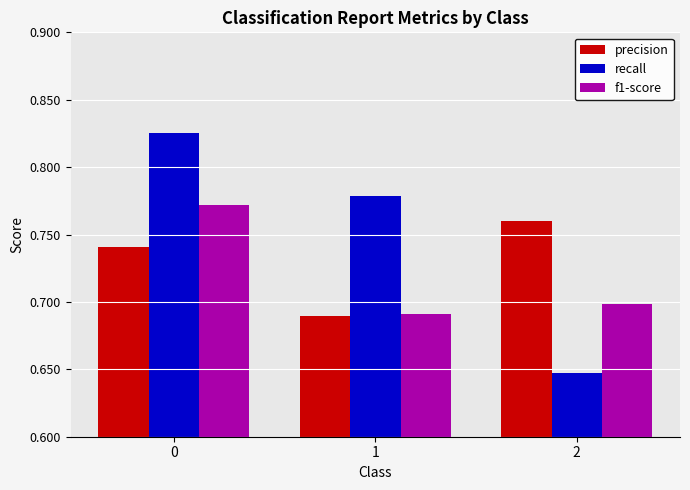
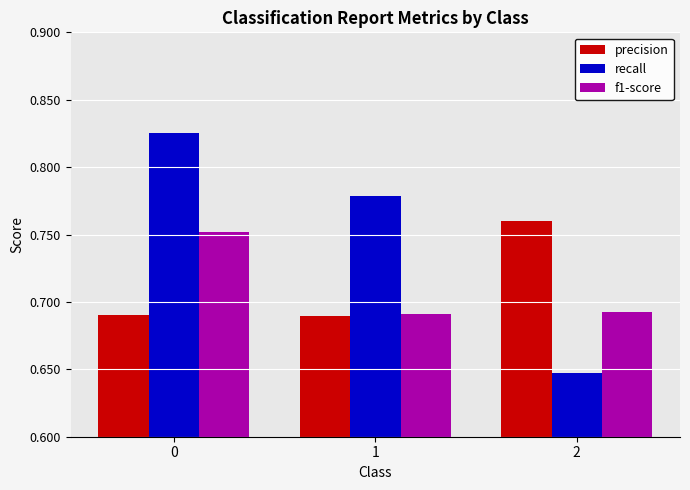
precision, 0: 0.741 -> 0.690
f1-score, 0: 0.772 -> 0.752
f1-score, 2: 0.699 -> 0.693
